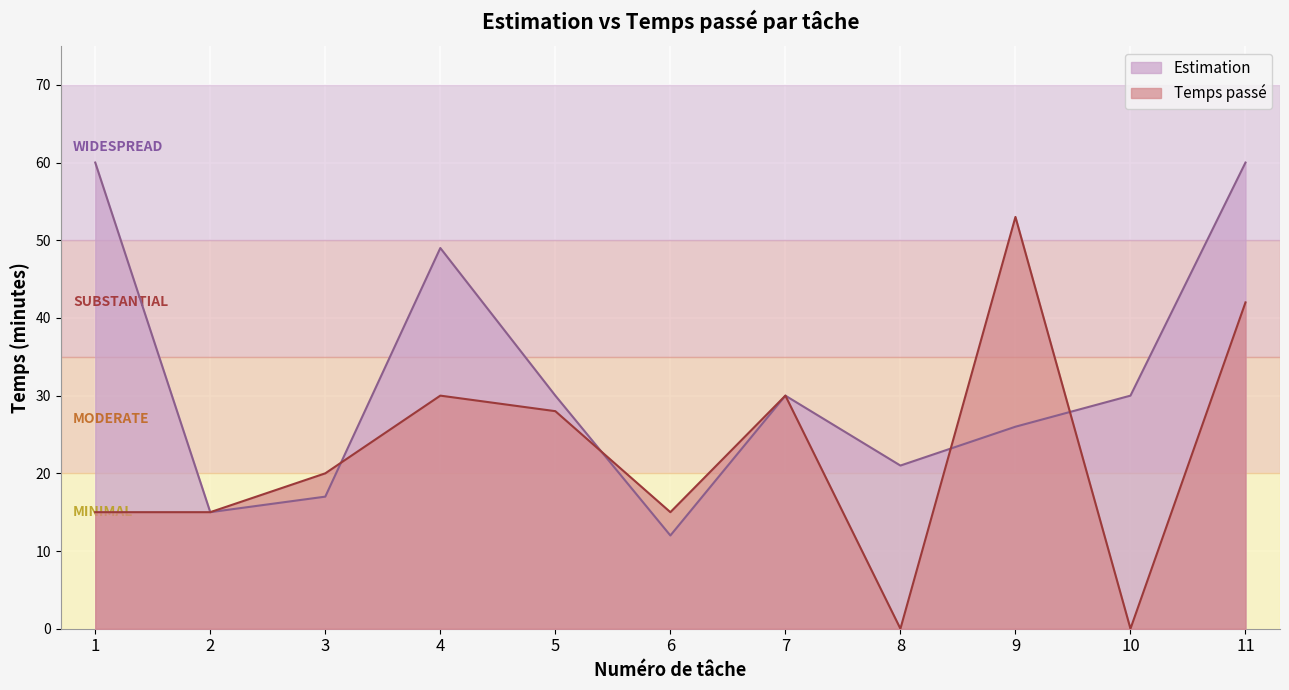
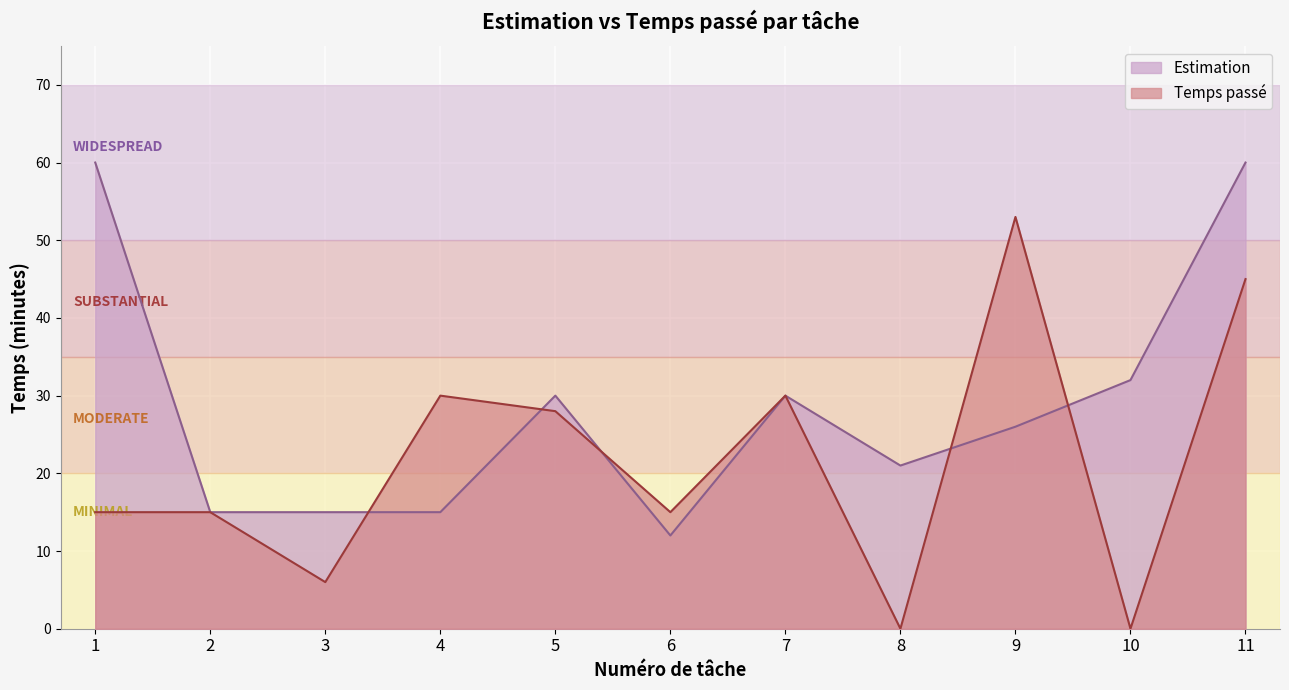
Estimation, 3: 17 -> 15
Temps passé, 3: 20 -> 6
Estimation, 4: 49 -> 15
Estimation, 10: 30 -> 32
Temps passé, 11: 42 -> 45
